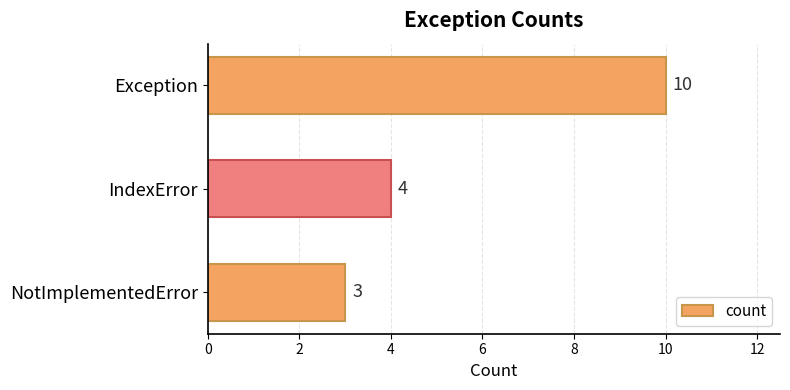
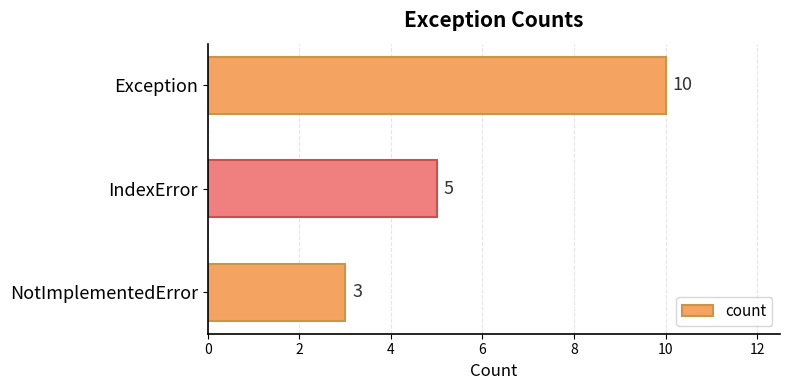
IndexError: 4 -> 5
